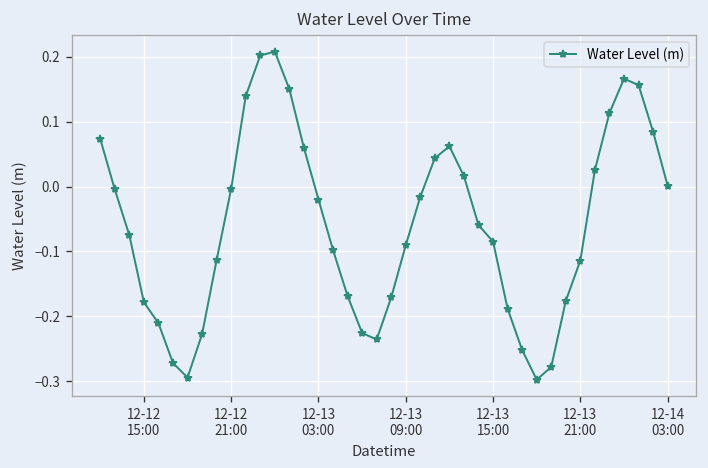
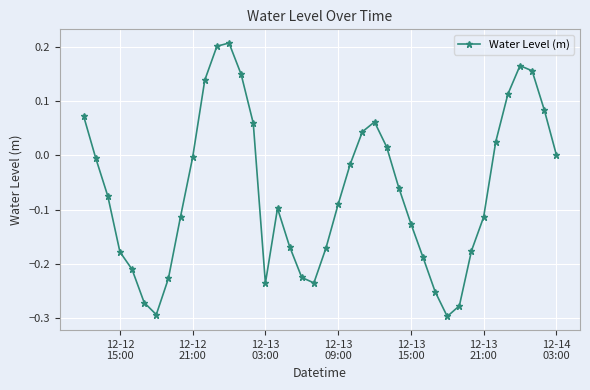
12-13 03:00: -0.02 -> -0.24
12-13 15:00: -0.08 -> -0.13
